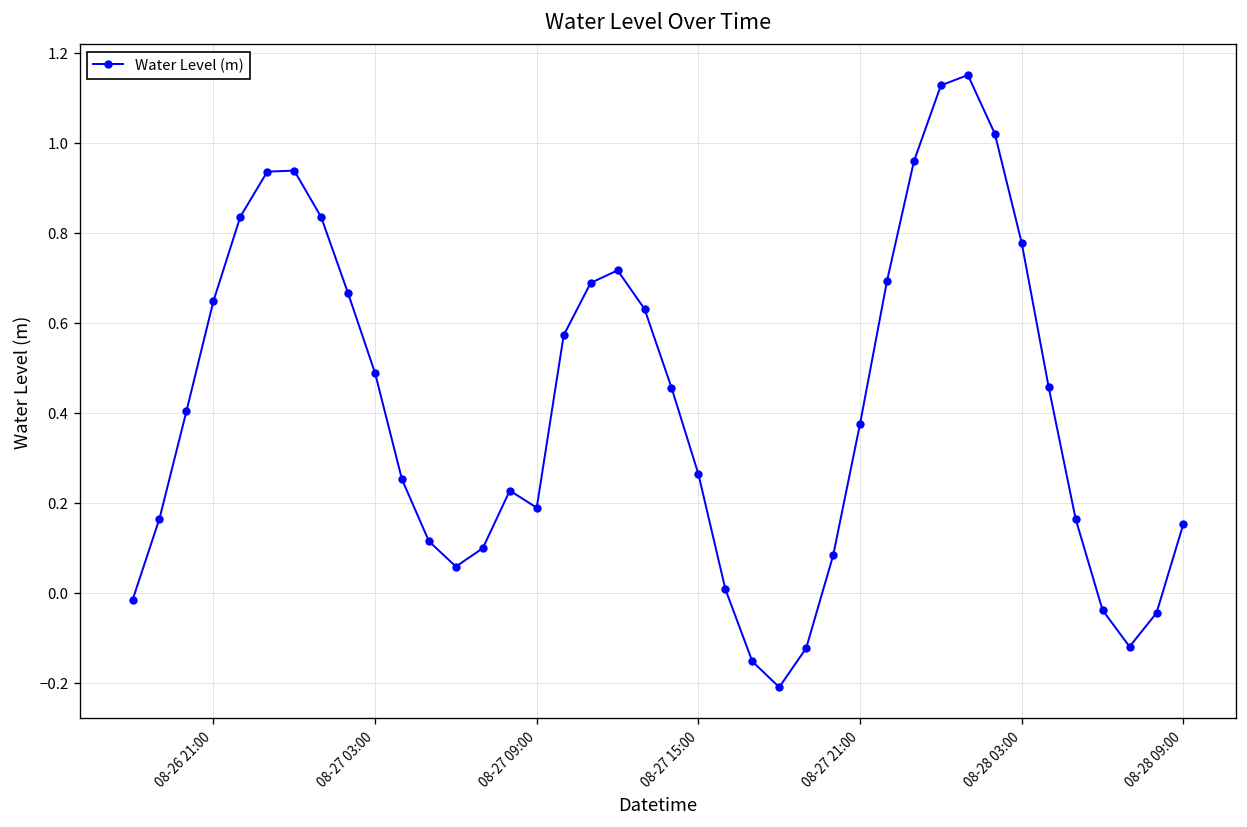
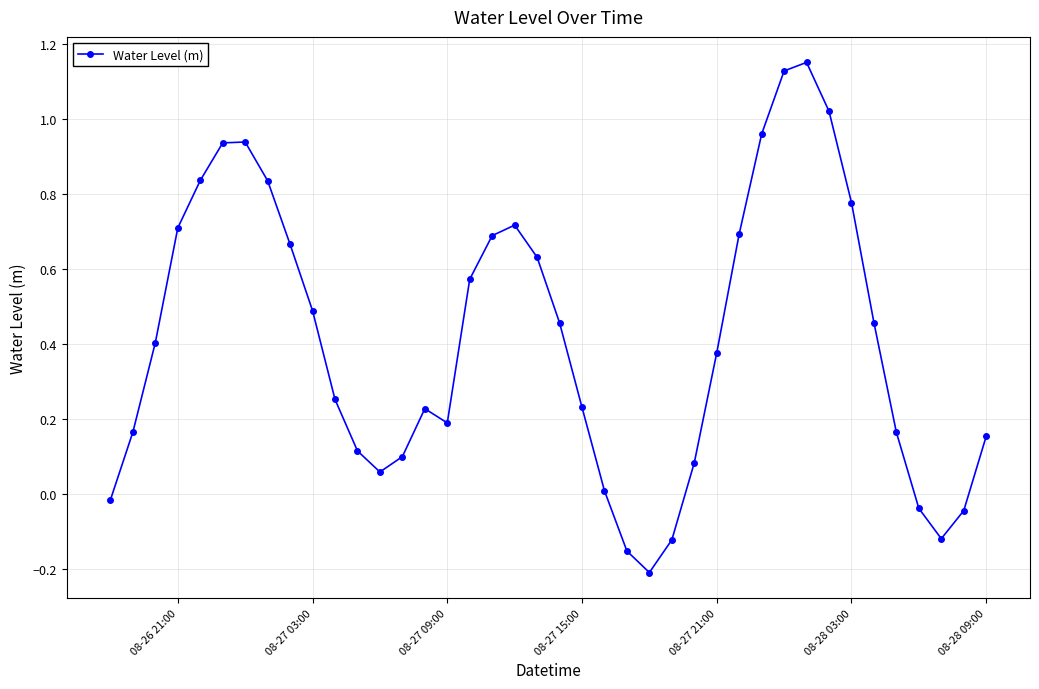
08-26 21:00: 0.65 -> 0.71
08-27 15:00: 0.26 -> 0.23
